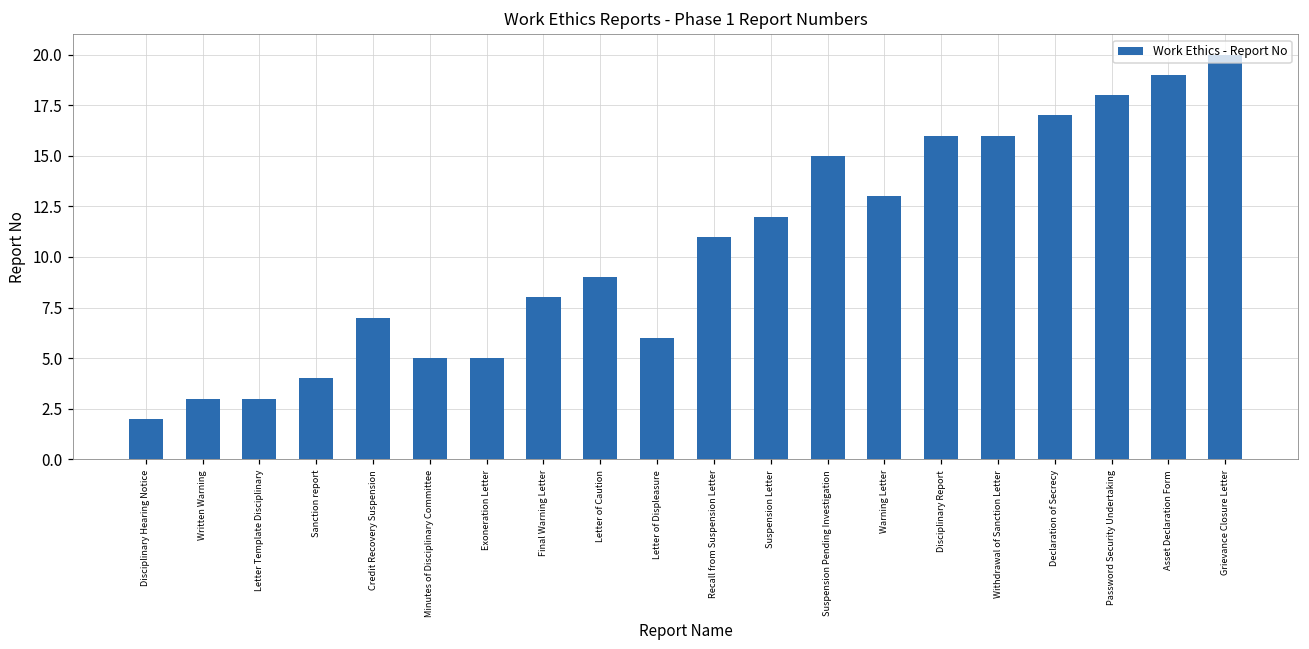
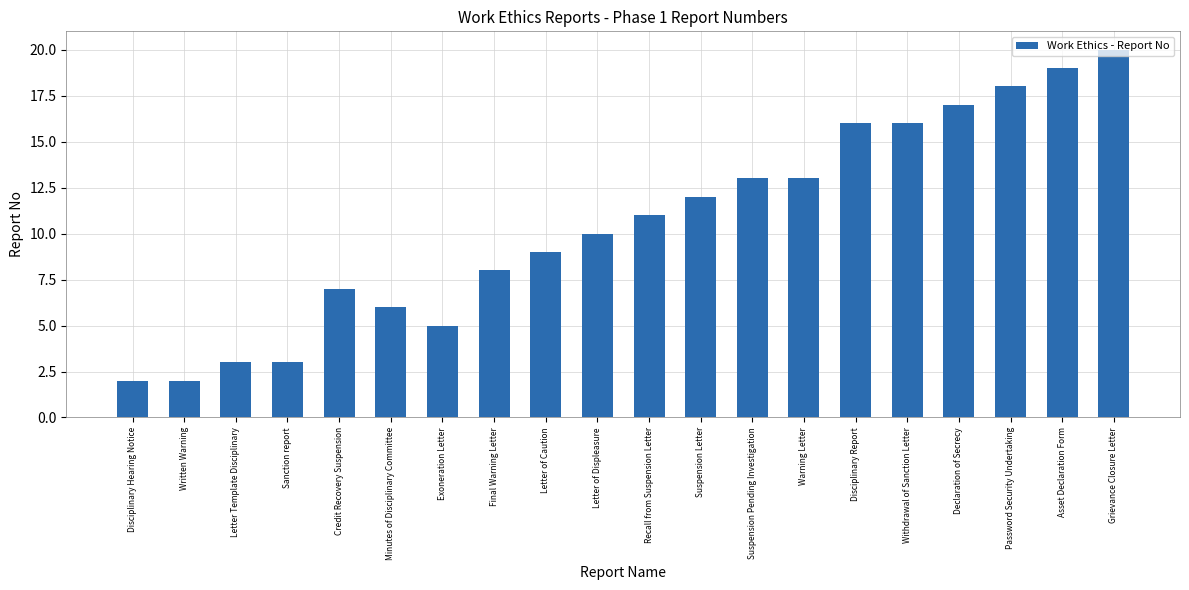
Written Warning: 3 -> 2
Sanction report: 4 -> 3
Minutes of Disciplinary Committee: 5 -> 6
Letter of Displeasure: 6 -> 10
Suspension Pending Investigation: 15 -> 13
